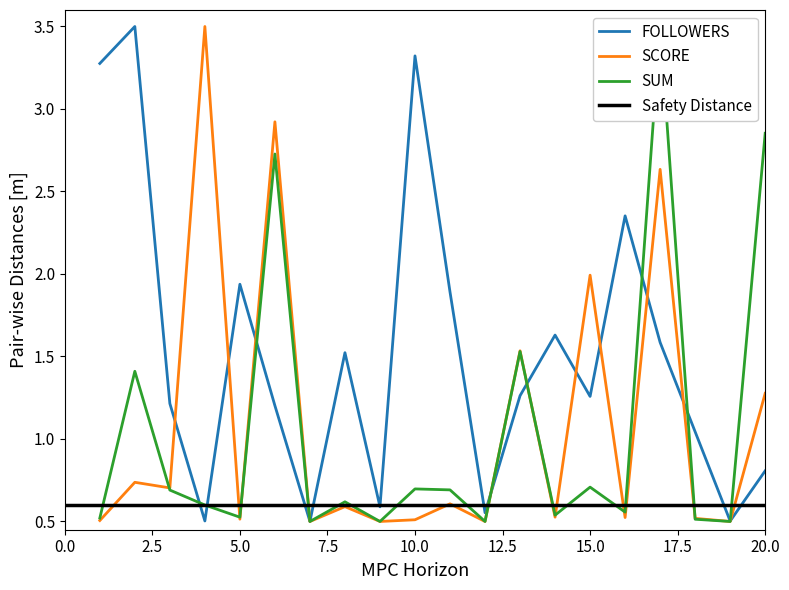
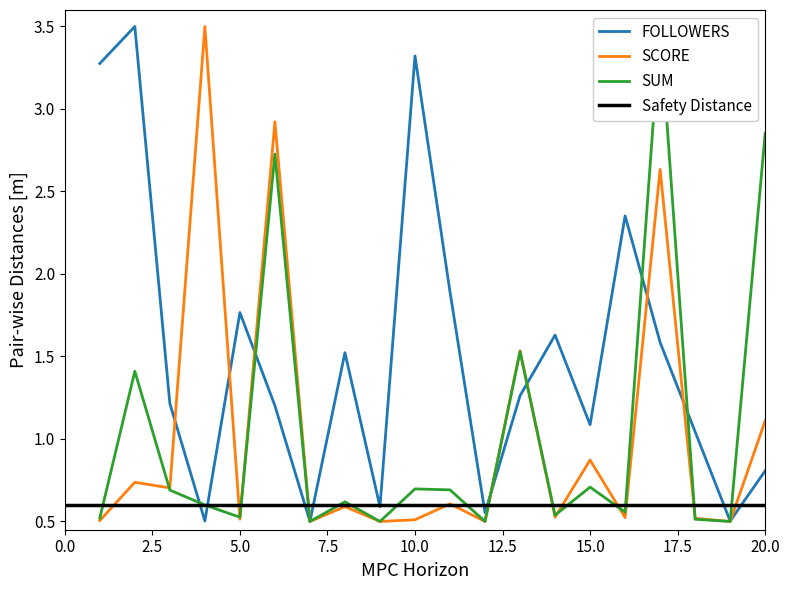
FOLLOWERS, 5.0: 1.94 -> 1.77
FOLLOWERS, 15.0: 1.26 -> 1.09
SCORE, 15.0: 1.99 -> 0.87
SCORE, 20.0: 1.28 -> 1.11
